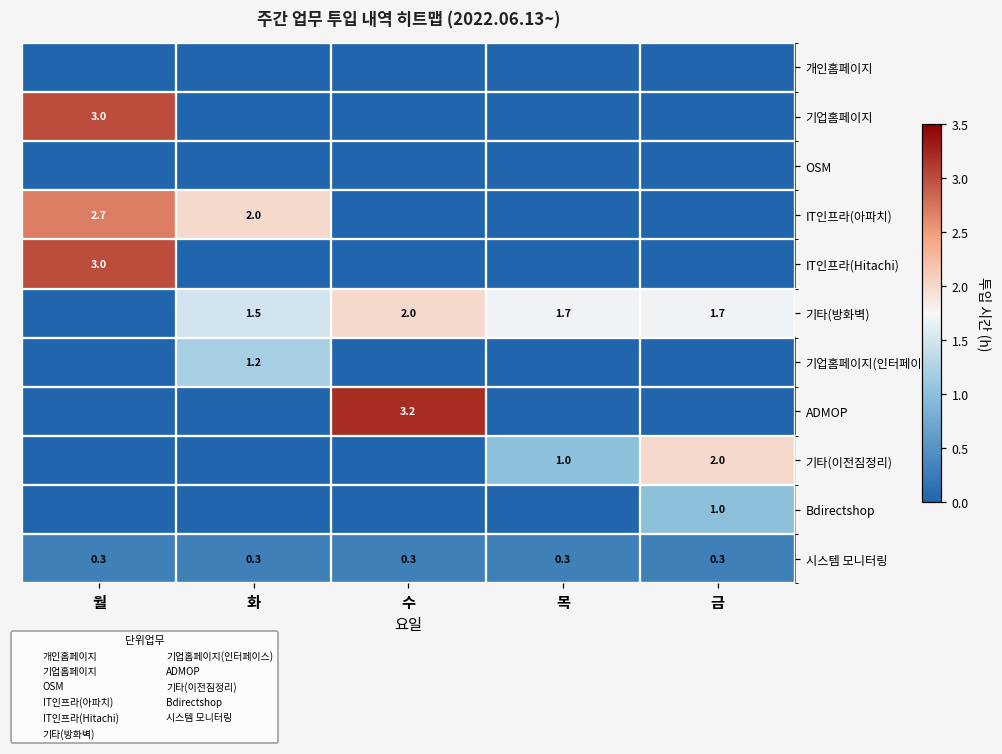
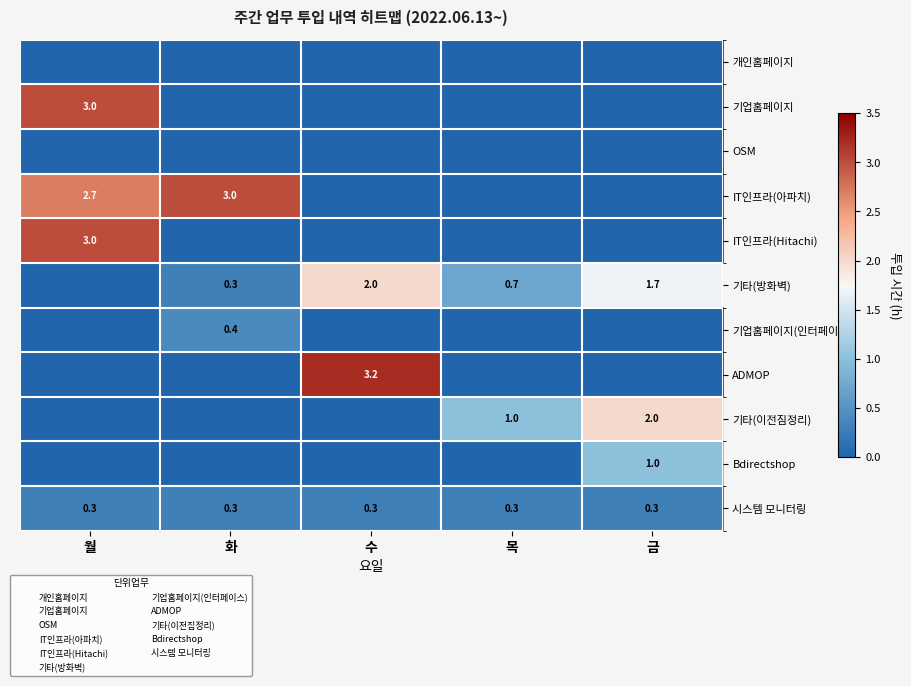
IT인프라(아파치), 화: 2.0 -> 3.0
기타(방화벽), 화: 1.5 -> 0.3
기타(방화벽), 목: 1.7 -> 0.7
기업홈페이지(인터페이스), 화: 1.2 -> 0.4
